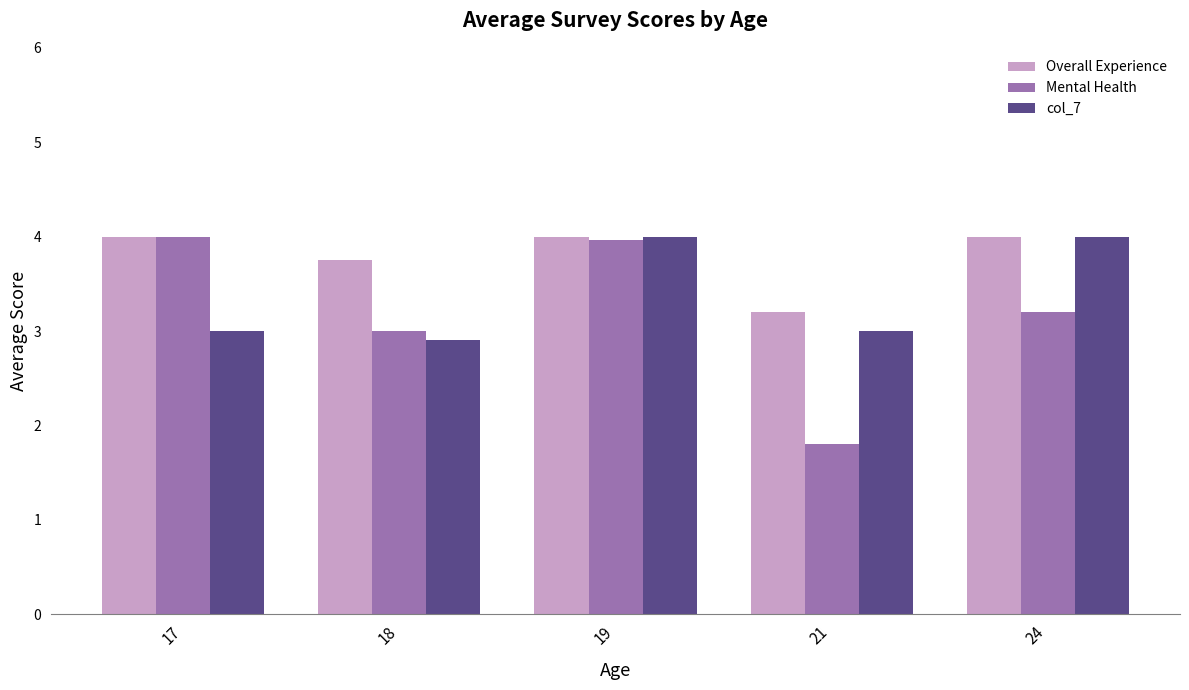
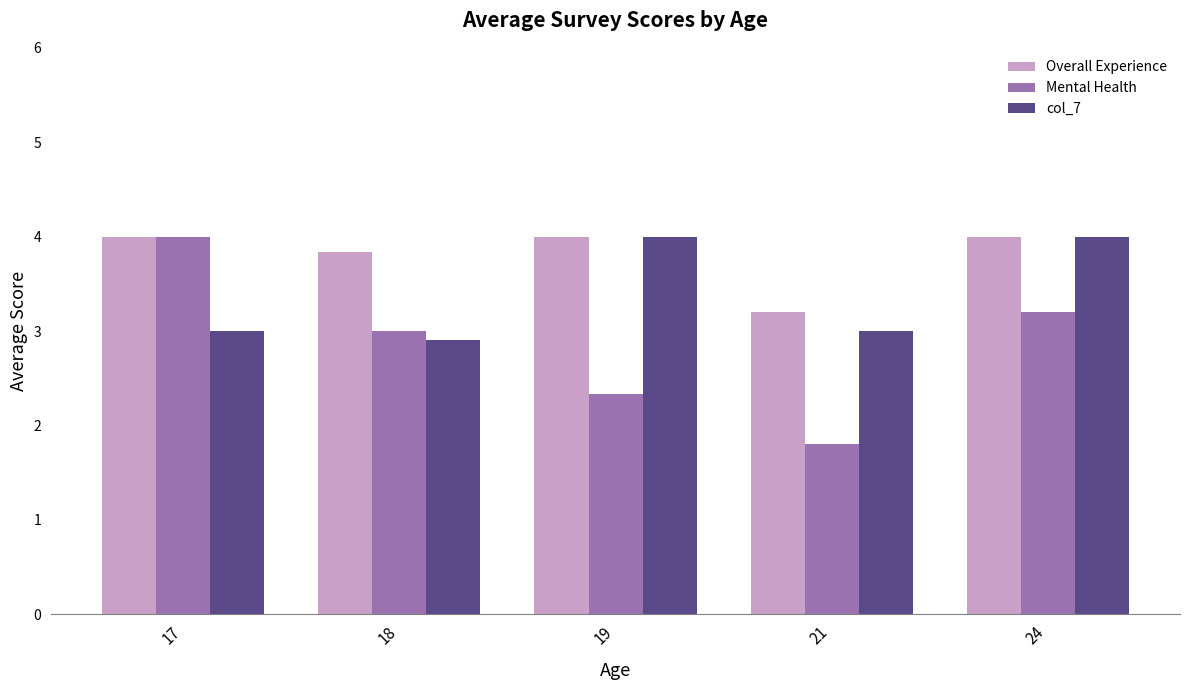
Overall Experience, 18: 3.75 -> 3.84
Mental Health, 19: 4.0 -> 2.3
